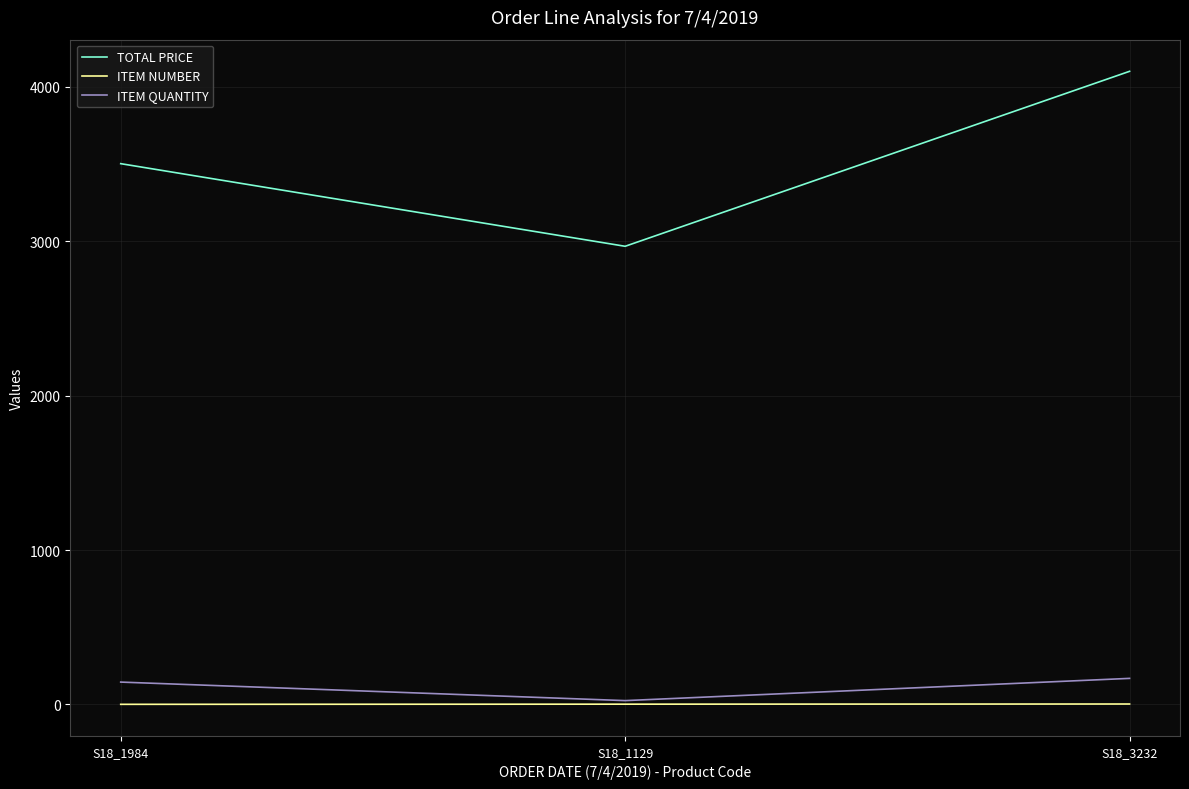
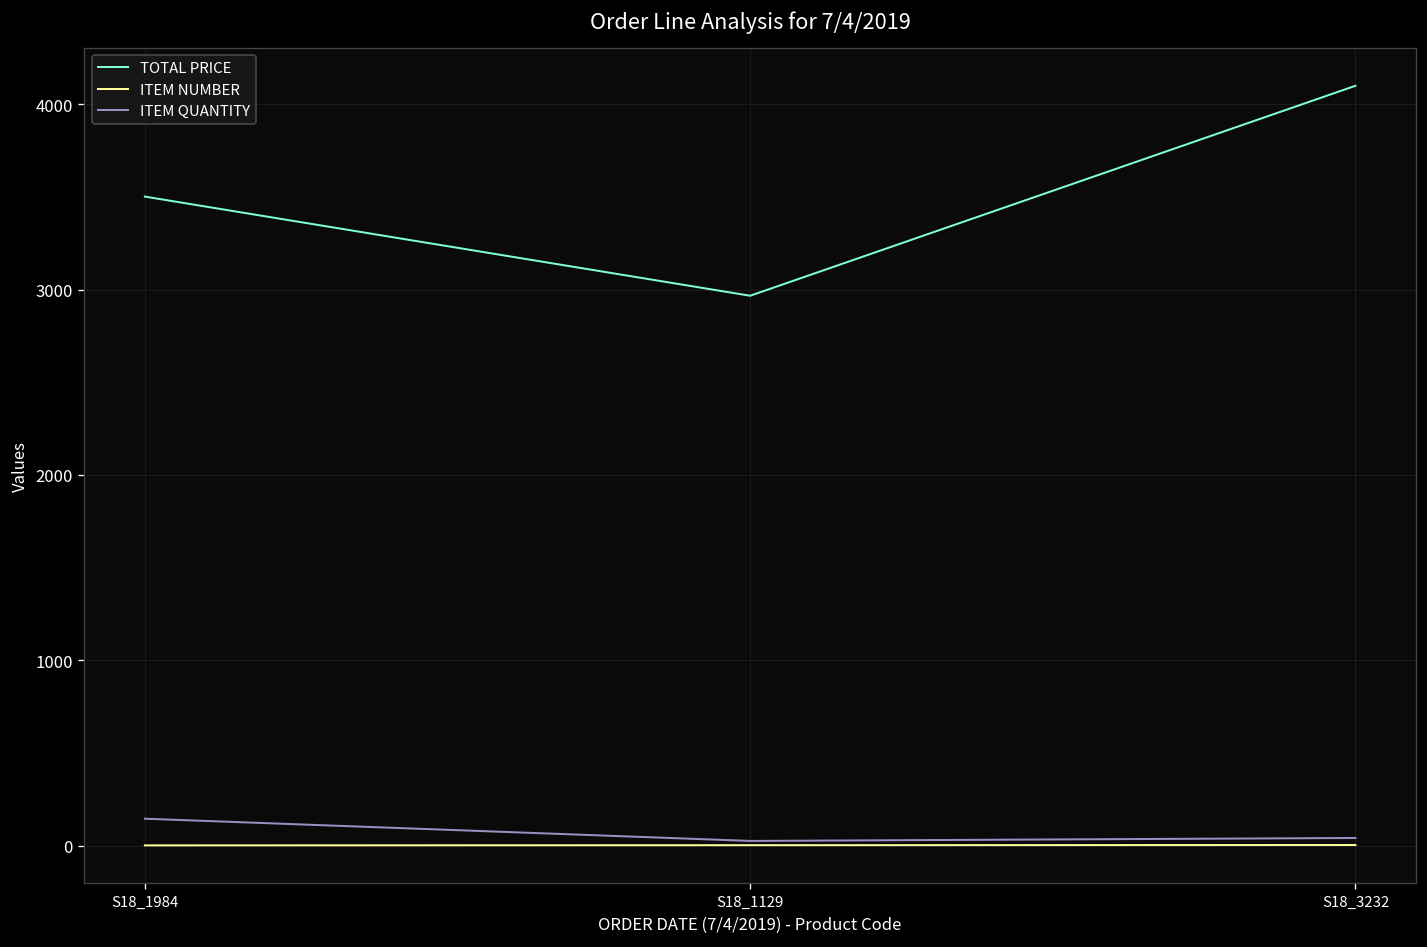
ITEM QUANTITY, S18_3232: 170 -> 40
